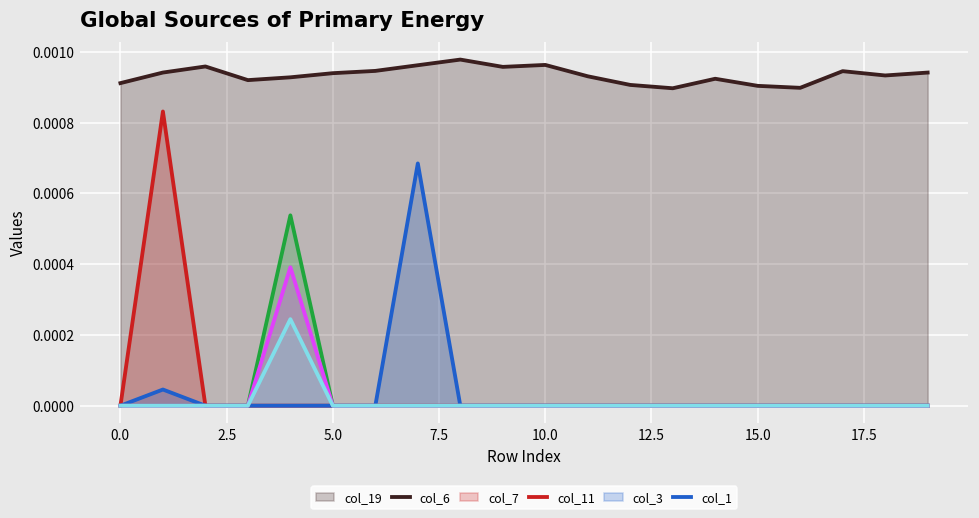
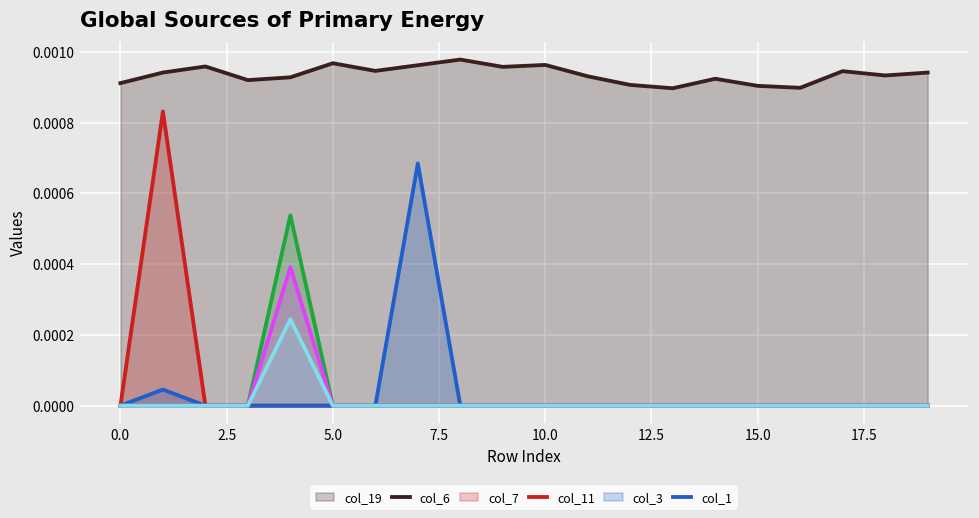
col_19, 5.0: 0.00094 -> 0.00097
